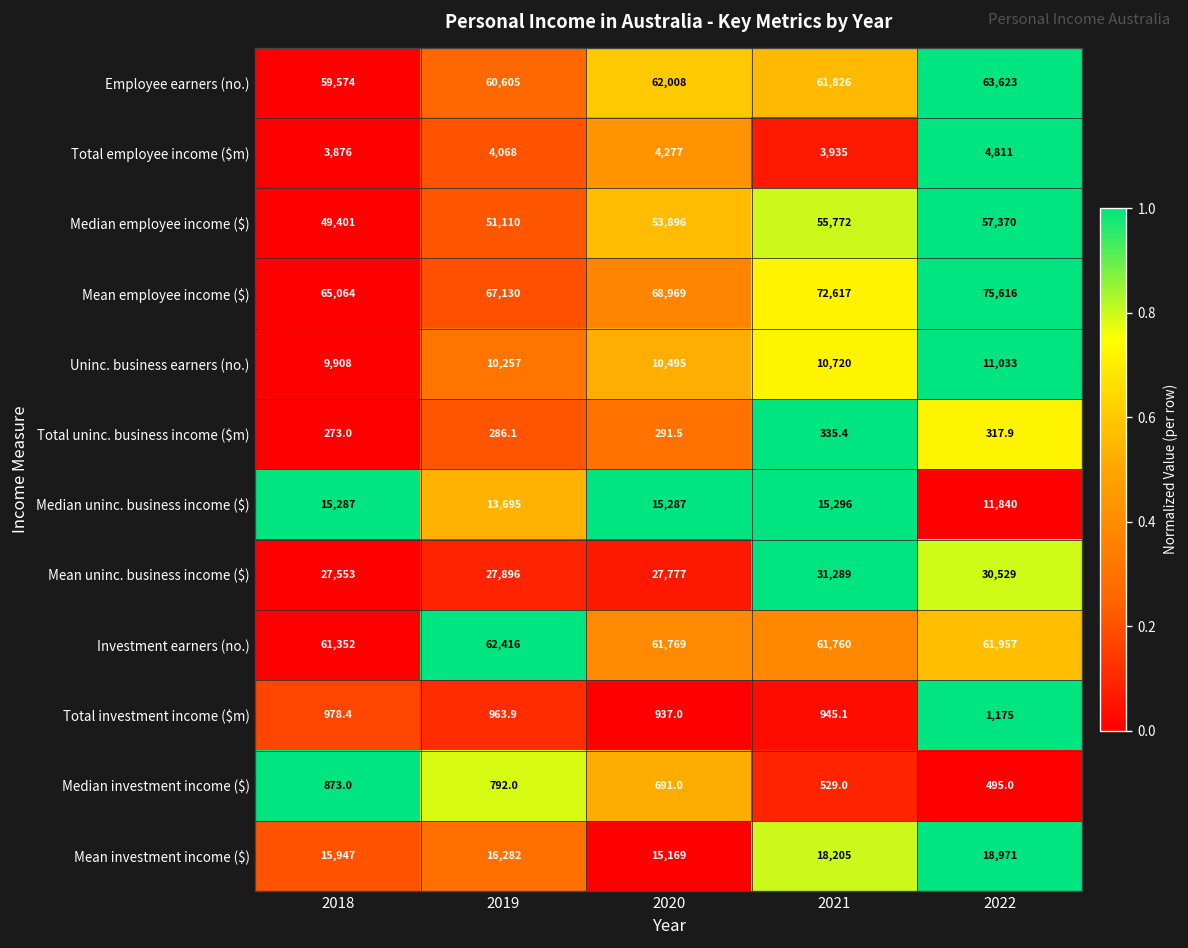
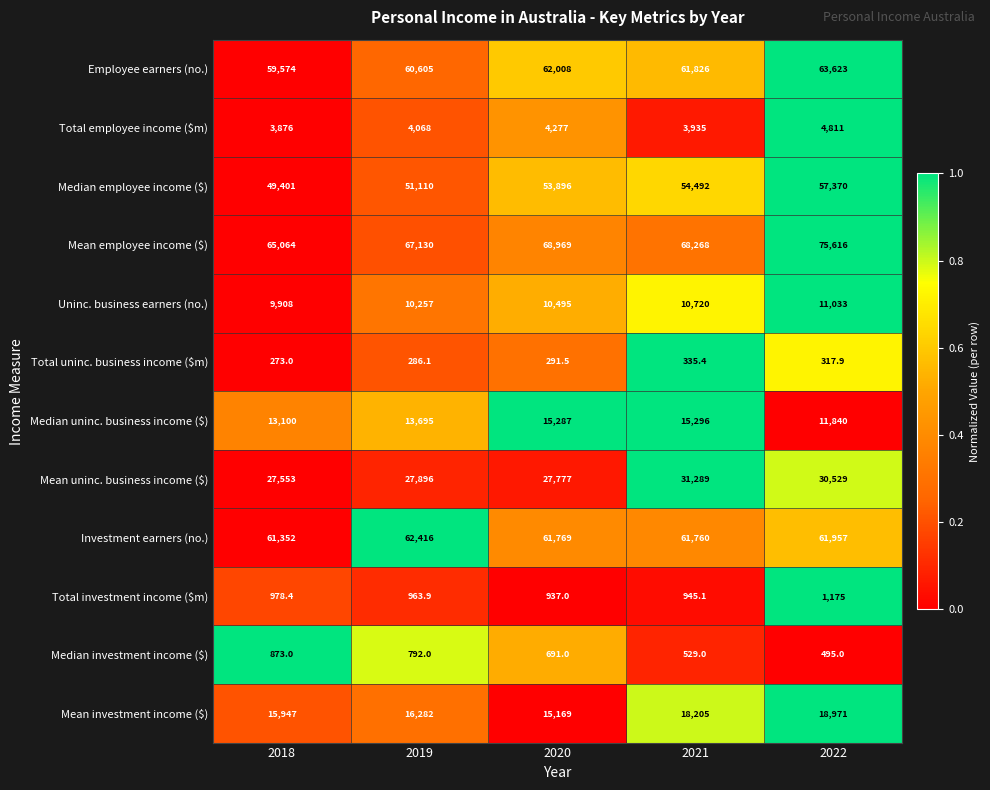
Median employee income ($), 2021: 55,772 -> 54,492
Mean employee income ($), 2021: 72,617 -> 68,268
Median uninc. business income ($), 2018: 15,287 -> 13,100
